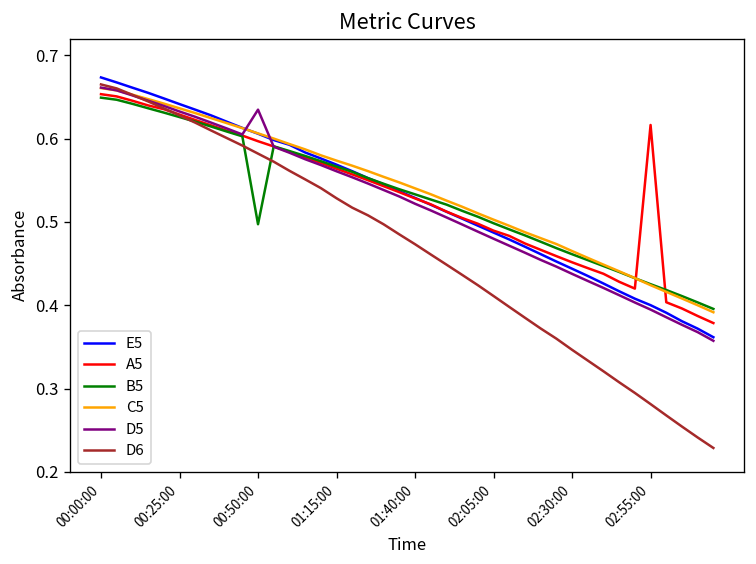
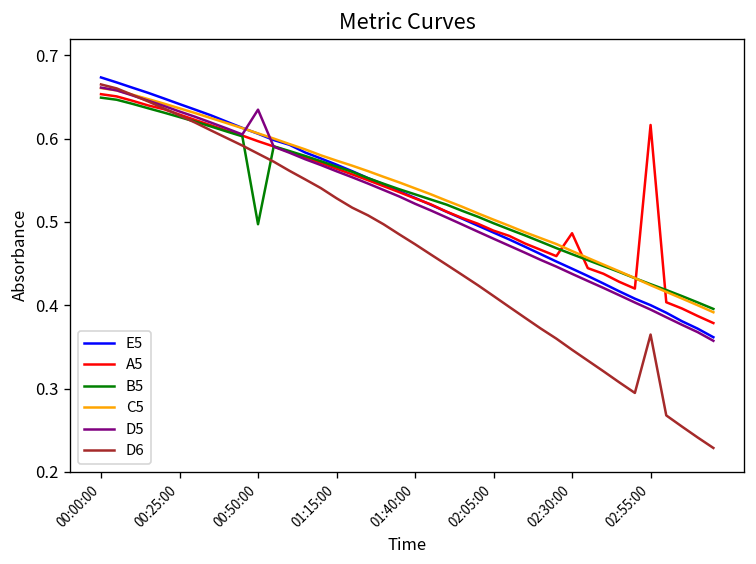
A5, 02:30:00: 0.45 -> 0.49
D6, 02:55:00: 0.28 -> 0.36
